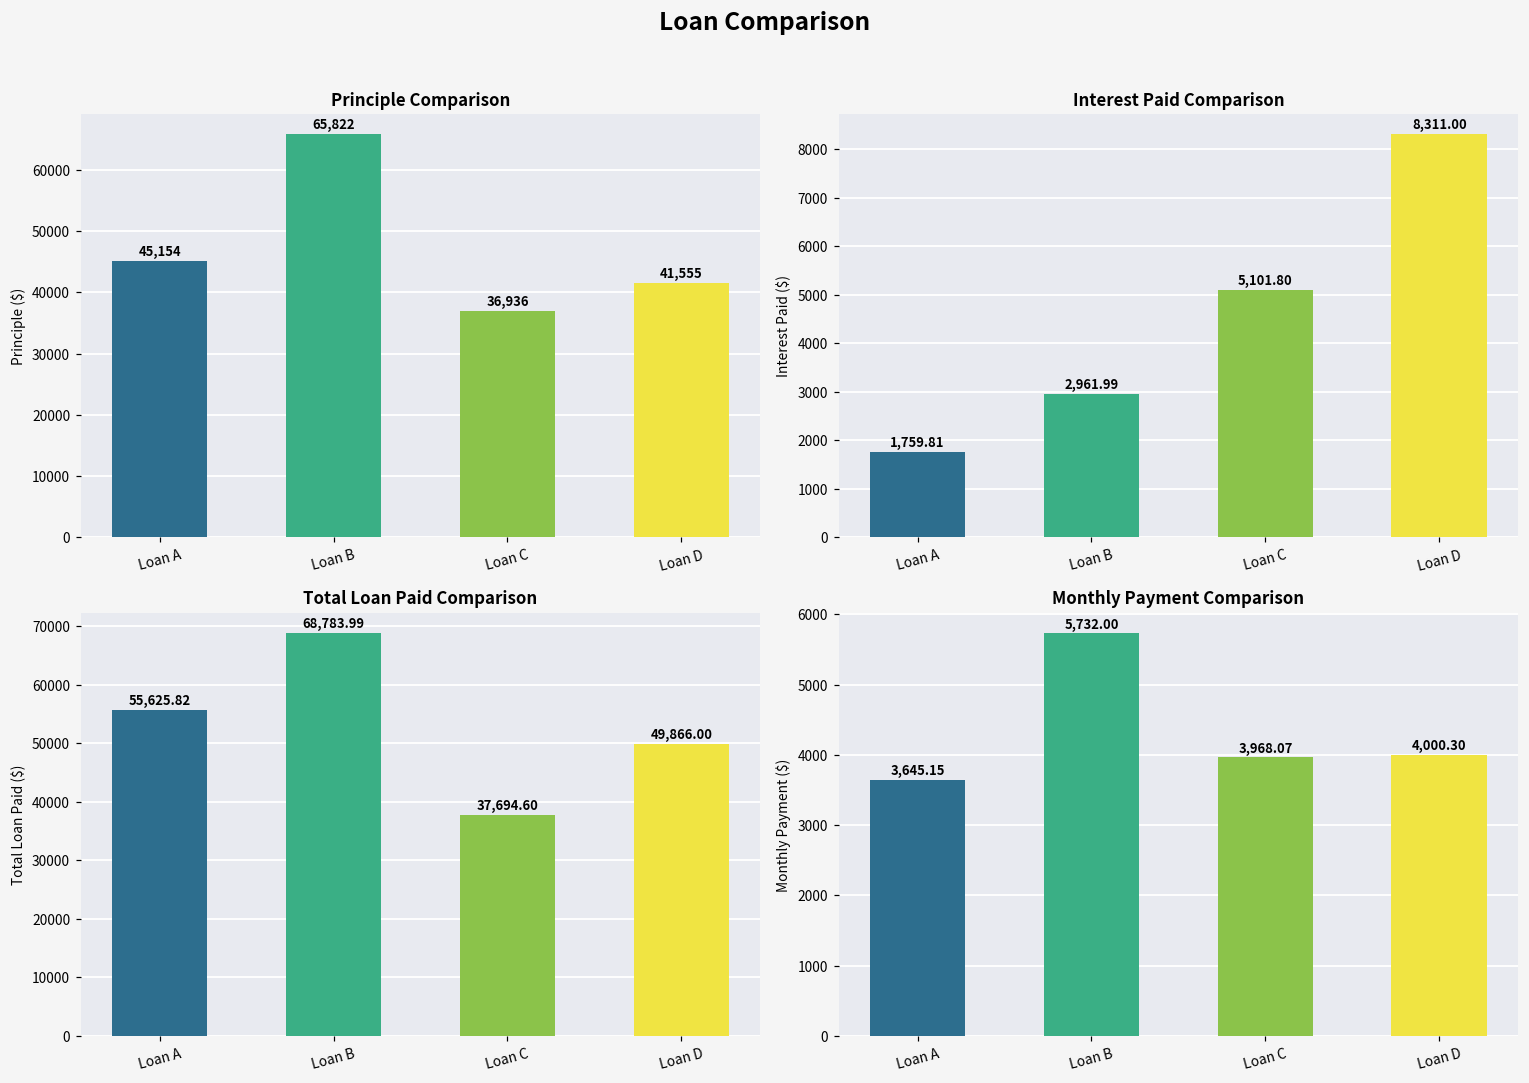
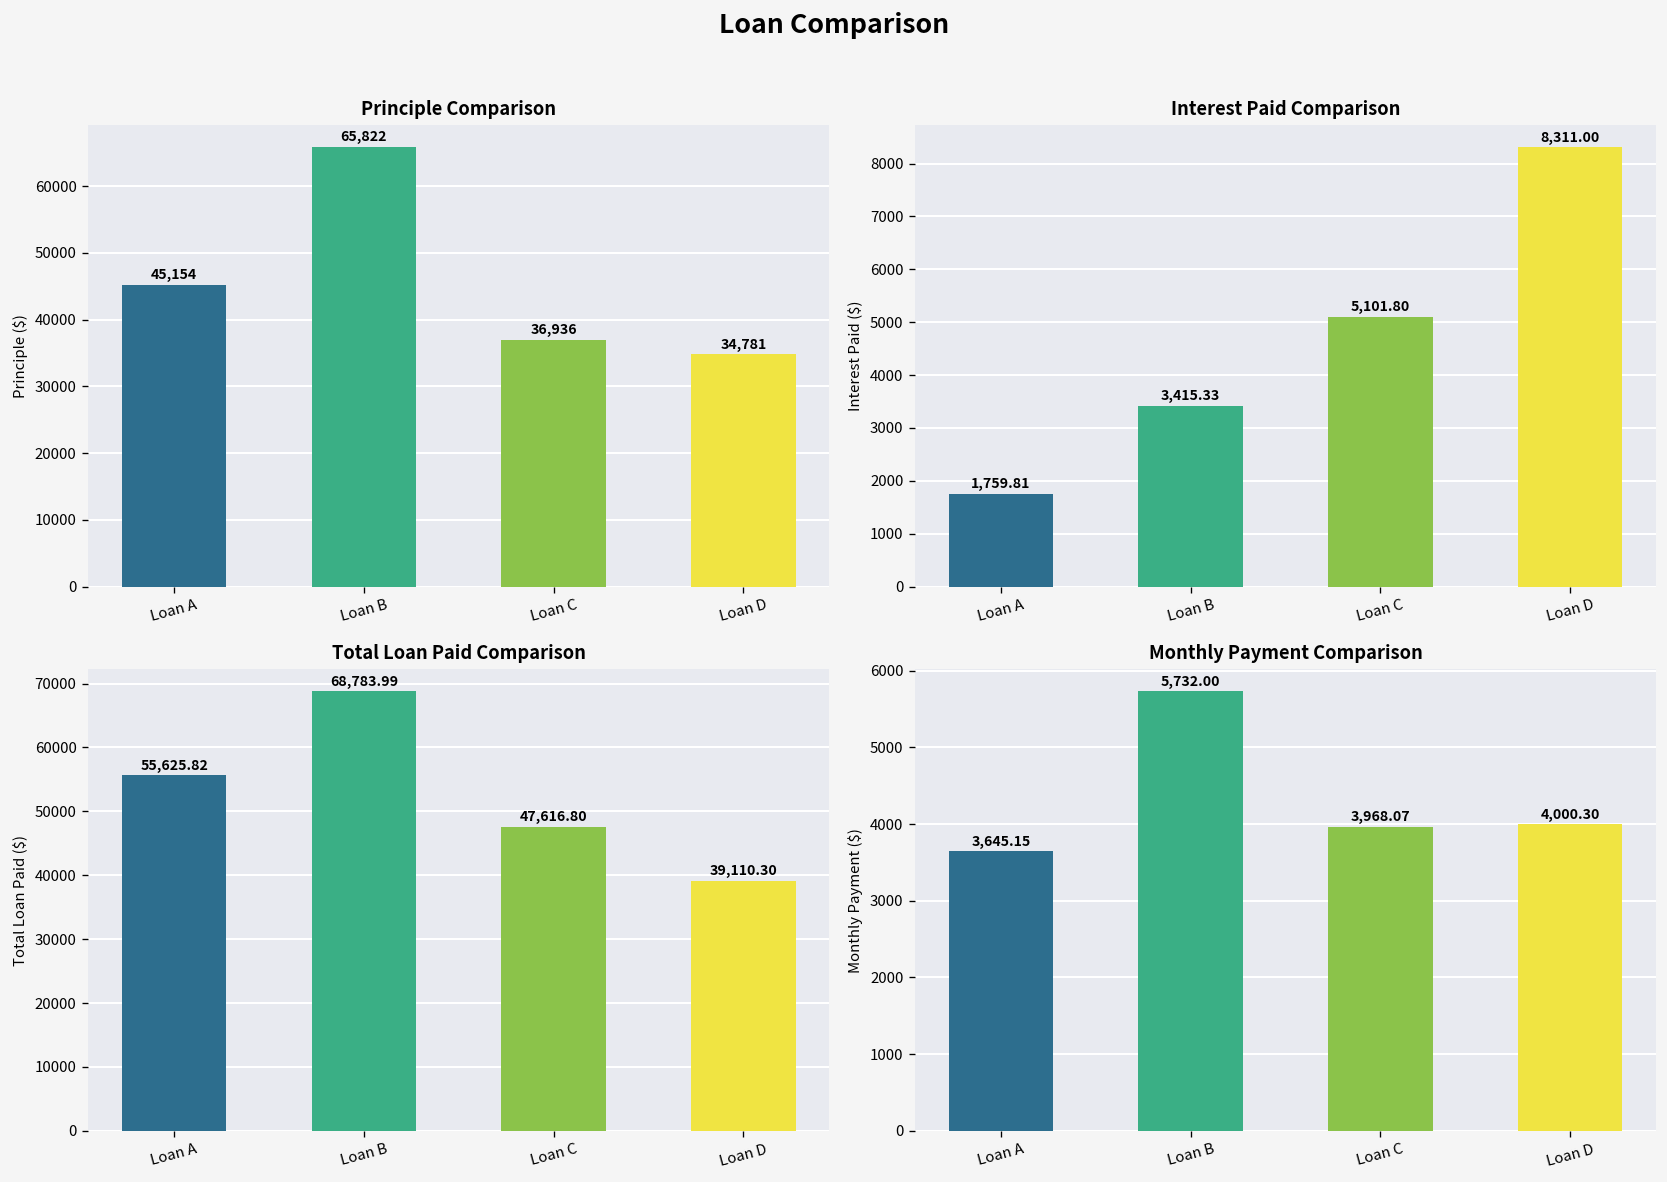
Principle Comparison, Loan D: 41,555 -> 34,781
Interest Paid Comparison, Loan B: 2,961.99 -> 3,415.33
Total Loan Paid Comparison, Loan C: 37,694.60 -> 47,616.80
Total Loan Paid Comparison, Loan D: 49,866.00 -> 39,110.30
